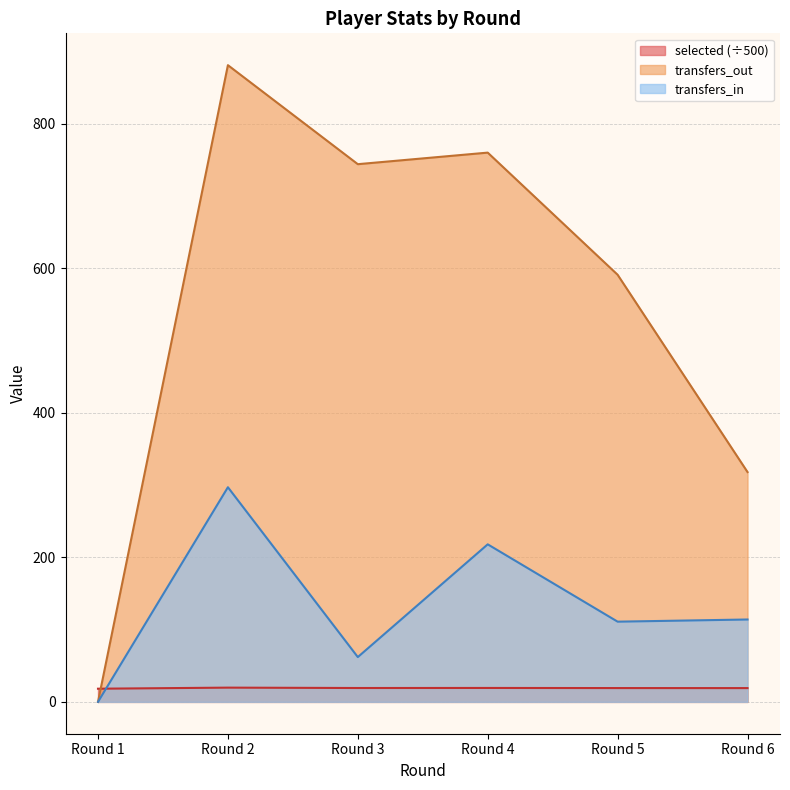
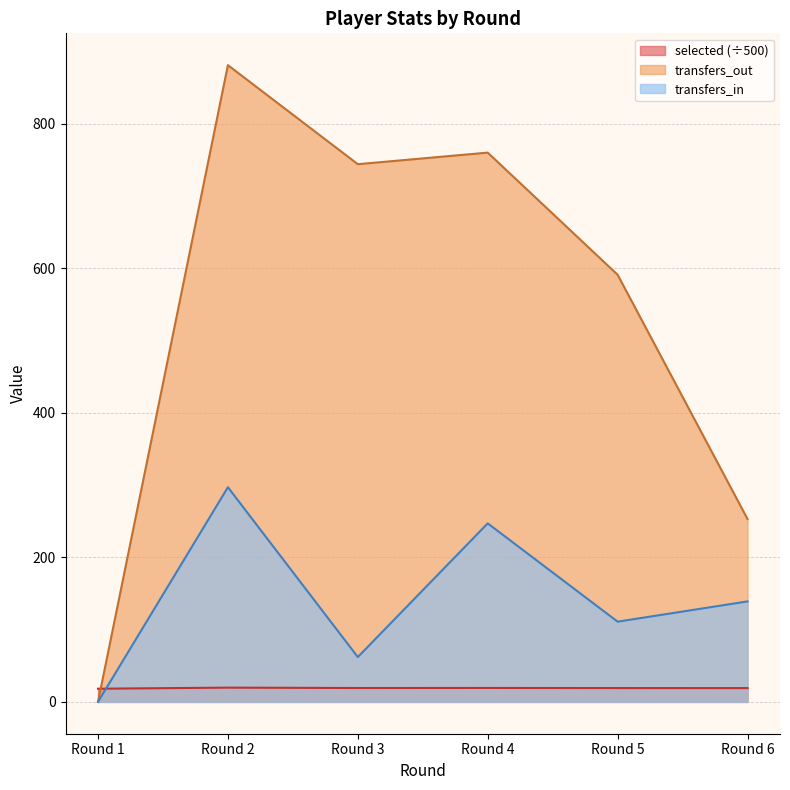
transfers_in, Round 4: 220 -> 250
transfers_out, Round 6: 320 -> 250
transfers_in, Round 6: 110 -> 140
